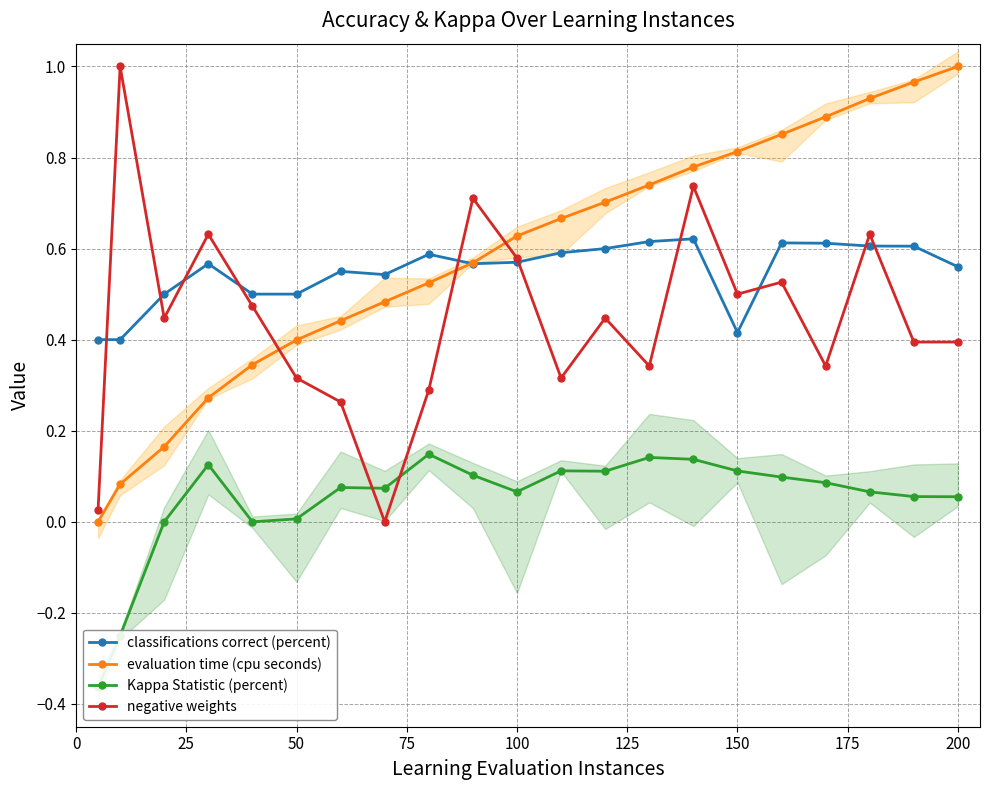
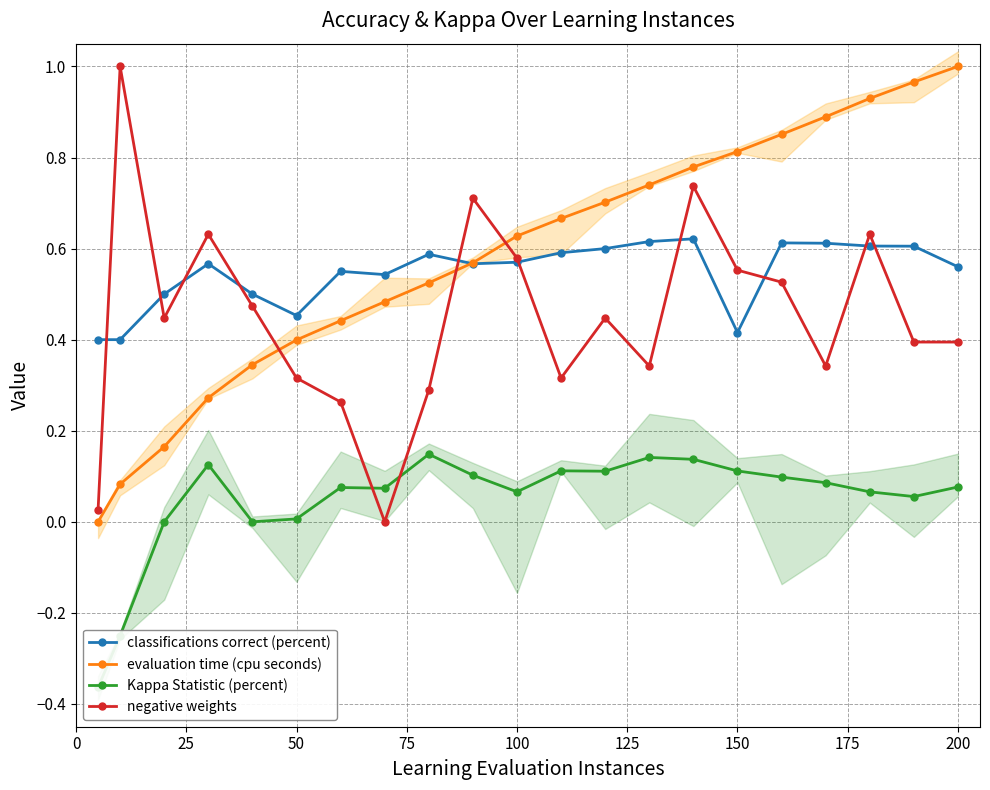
classifications correct (percent), 50: 0.50 -> 0.45
negative weights, 150: 0.50 -> 0.55
Kappa Statistic (percent), 200: 0.06 -> 0.08
